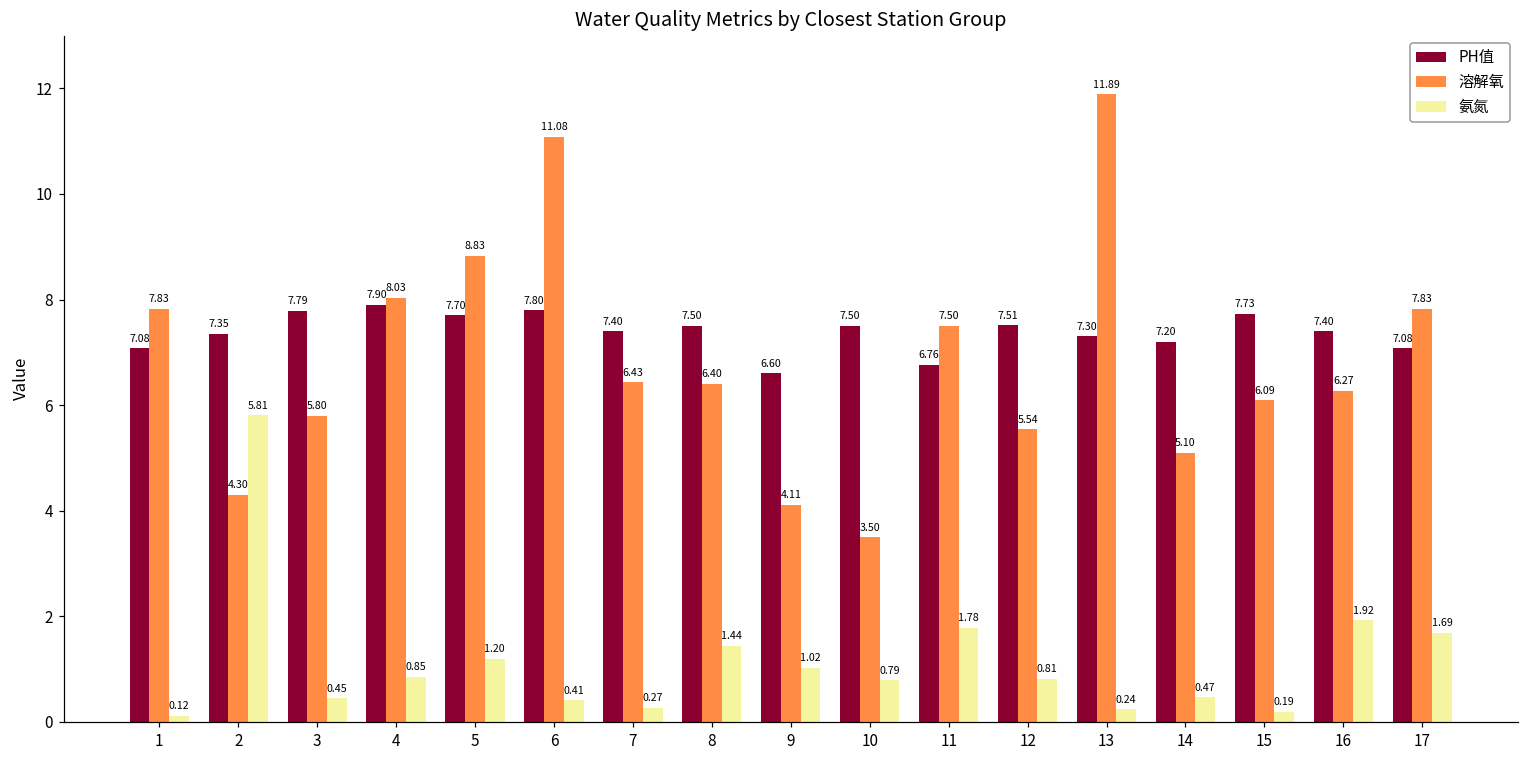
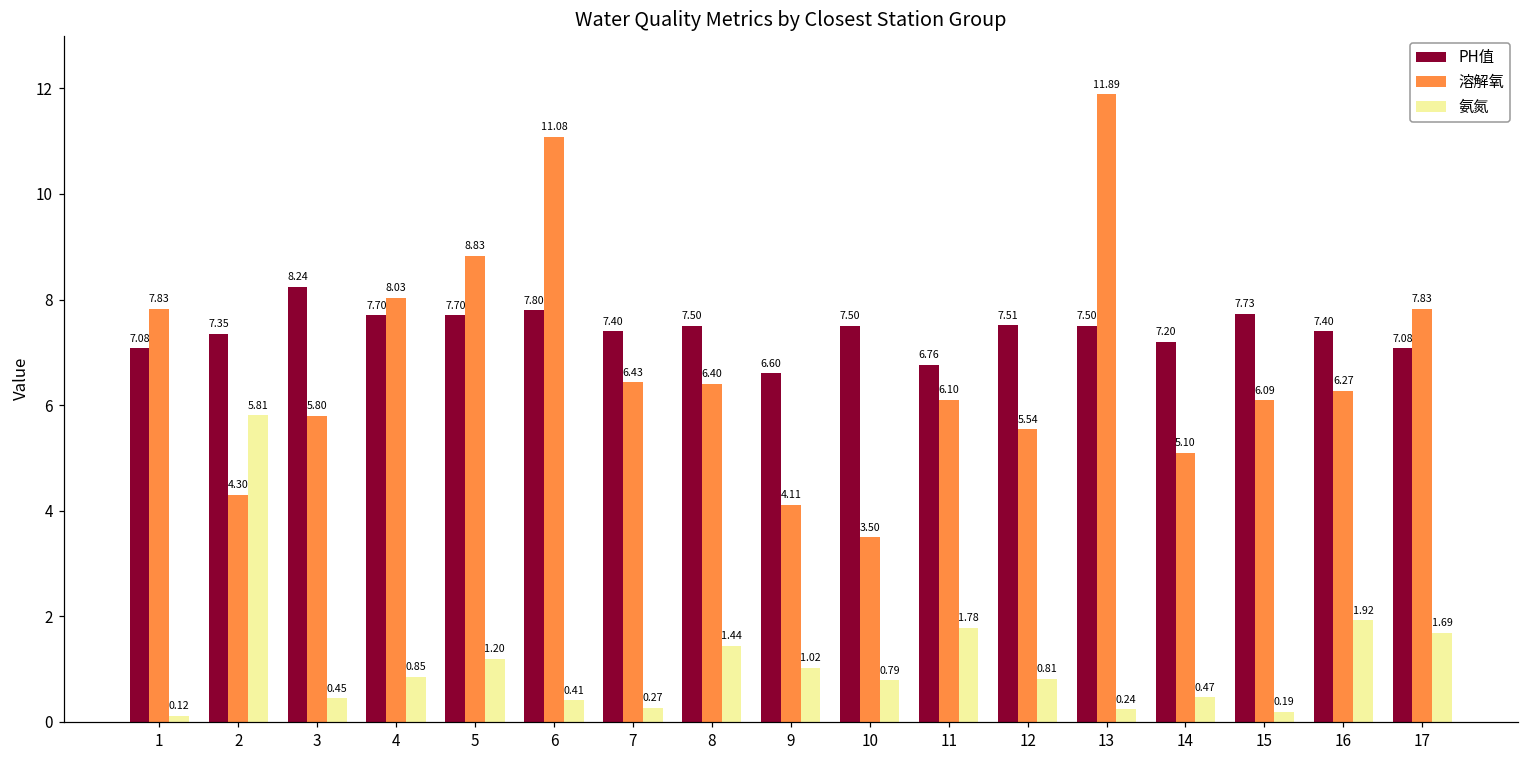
PH值, 3: 7.79 -> 8.24
PH值, 4: 7.90 -> 7.70
溶解氧, 11: 7.50 -> 6.10
PH值, 13: 7.30 -> 7.50
